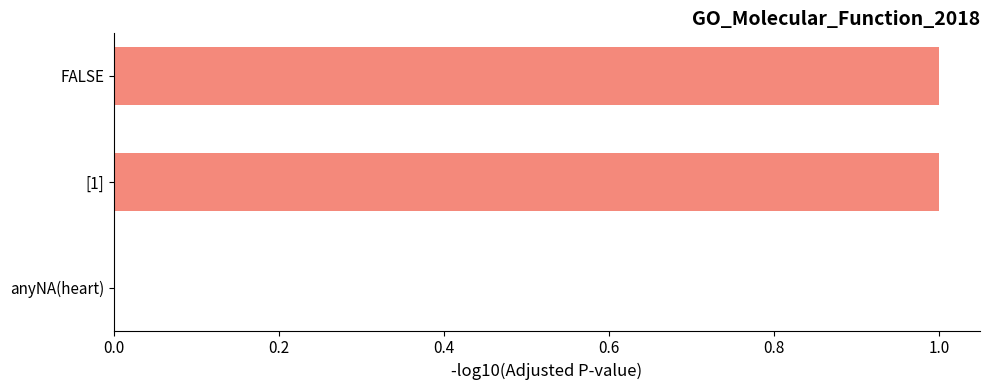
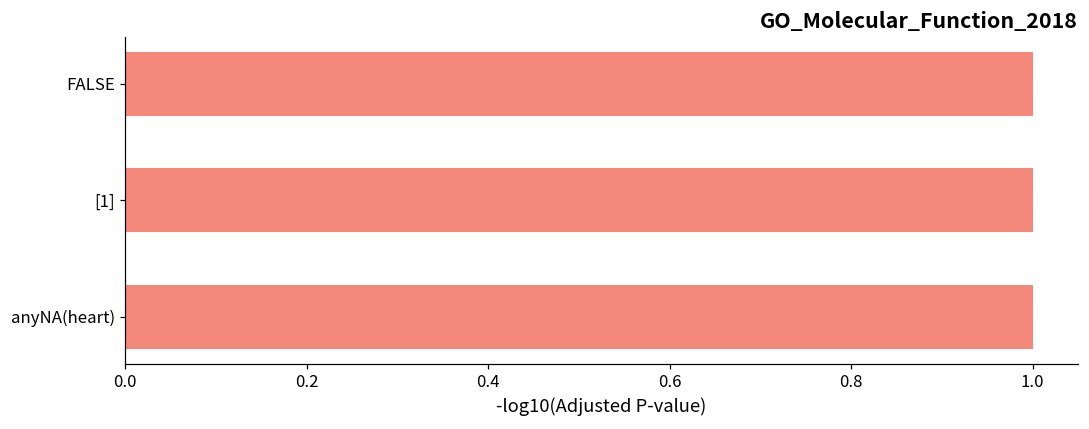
anyNA(heart): 0 -> 1
